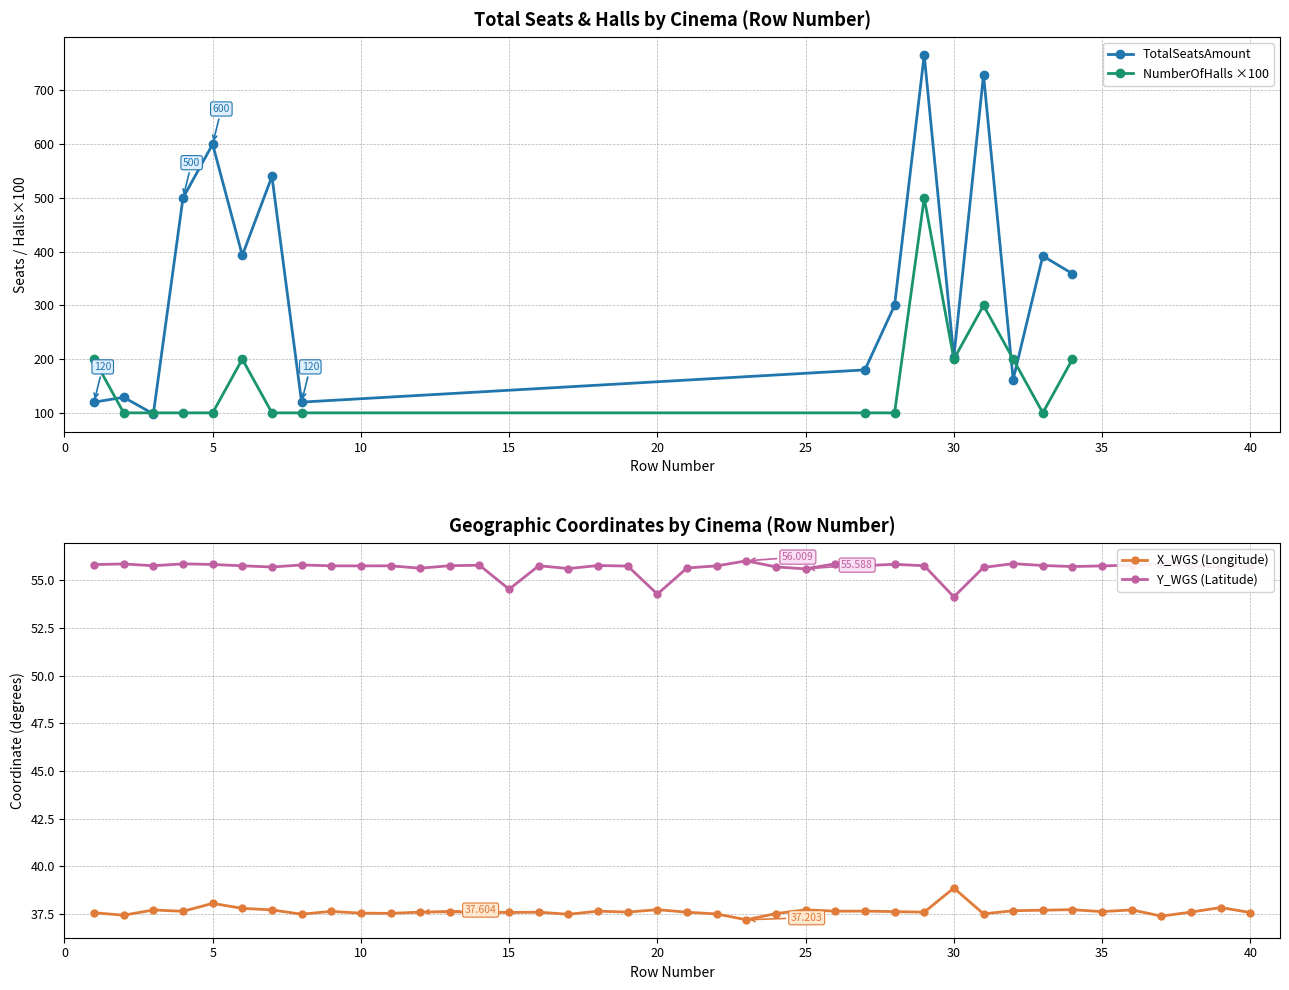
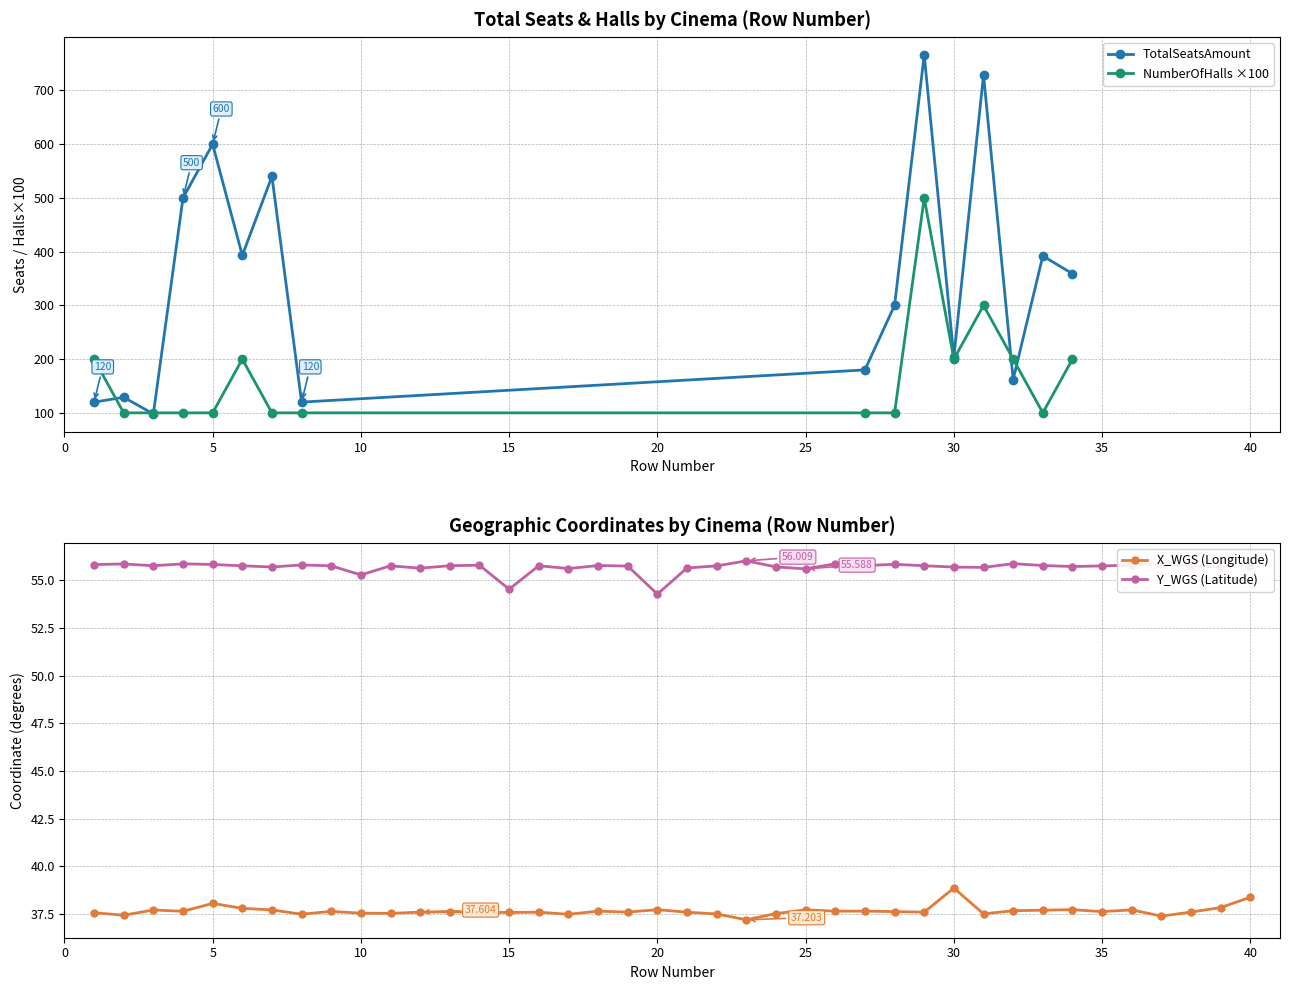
Geographic Coordinates by Cinema (Row Number), Y_WGS (Latitude), 10: 55.7 -> 55.3
Geographic Coordinates by Cinema (Row Number), Y_WGS (Latitude), 30: 54.1 -> 55.7
Geographic Coordinates by Cinema (Row Number), X_WGS (Longitude), 40: 37.6 -> 38.4
